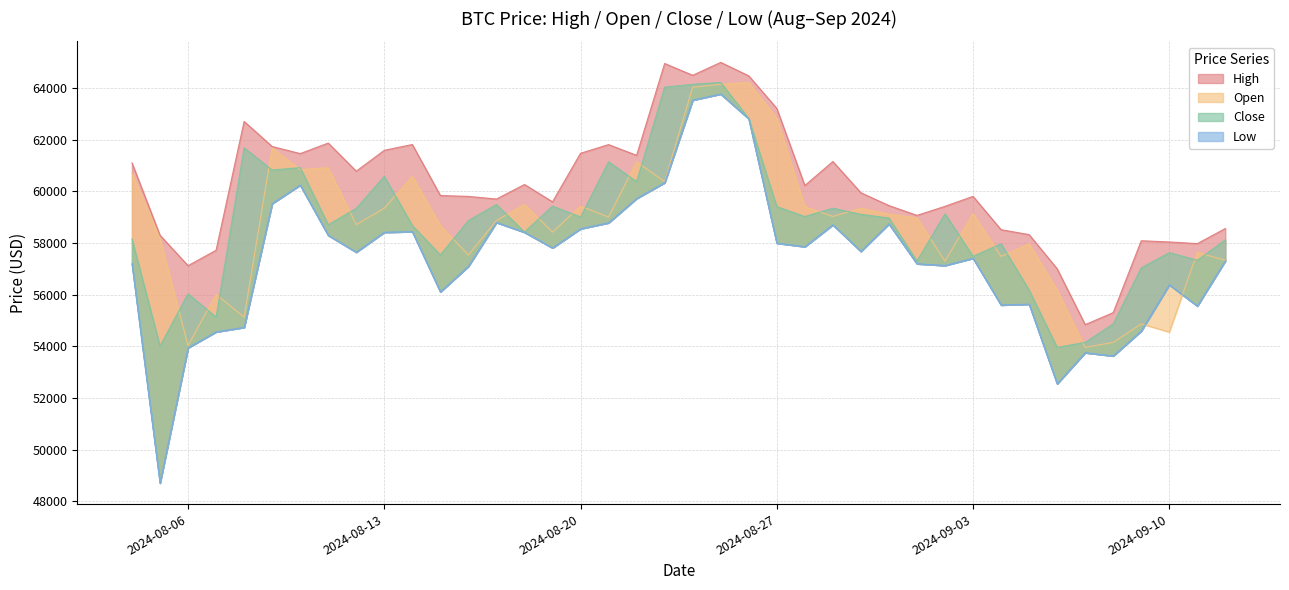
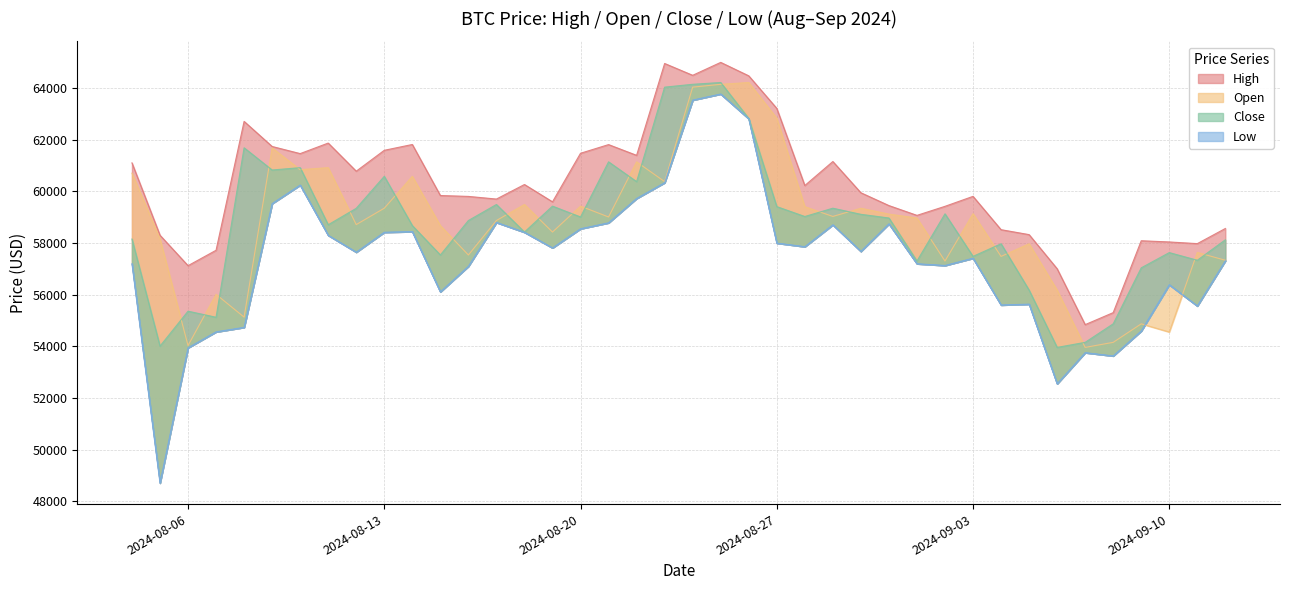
Close, 2024-08-06: 56000 -> 55400
